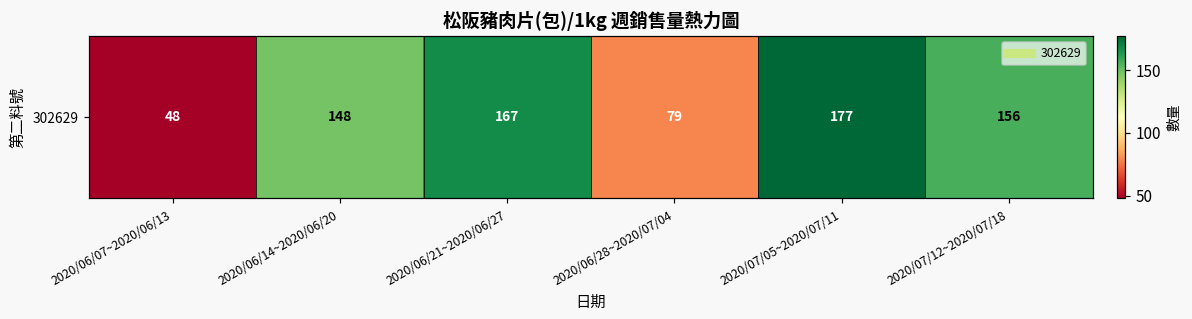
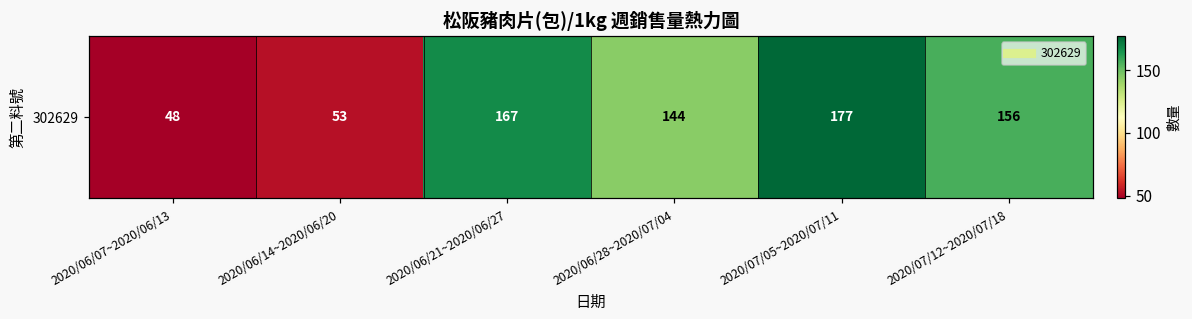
302629, 2020/06/14~2020/06/20: 148 -> 53
302629, 2020/06/28~2020/07/04: 79 -> 144
